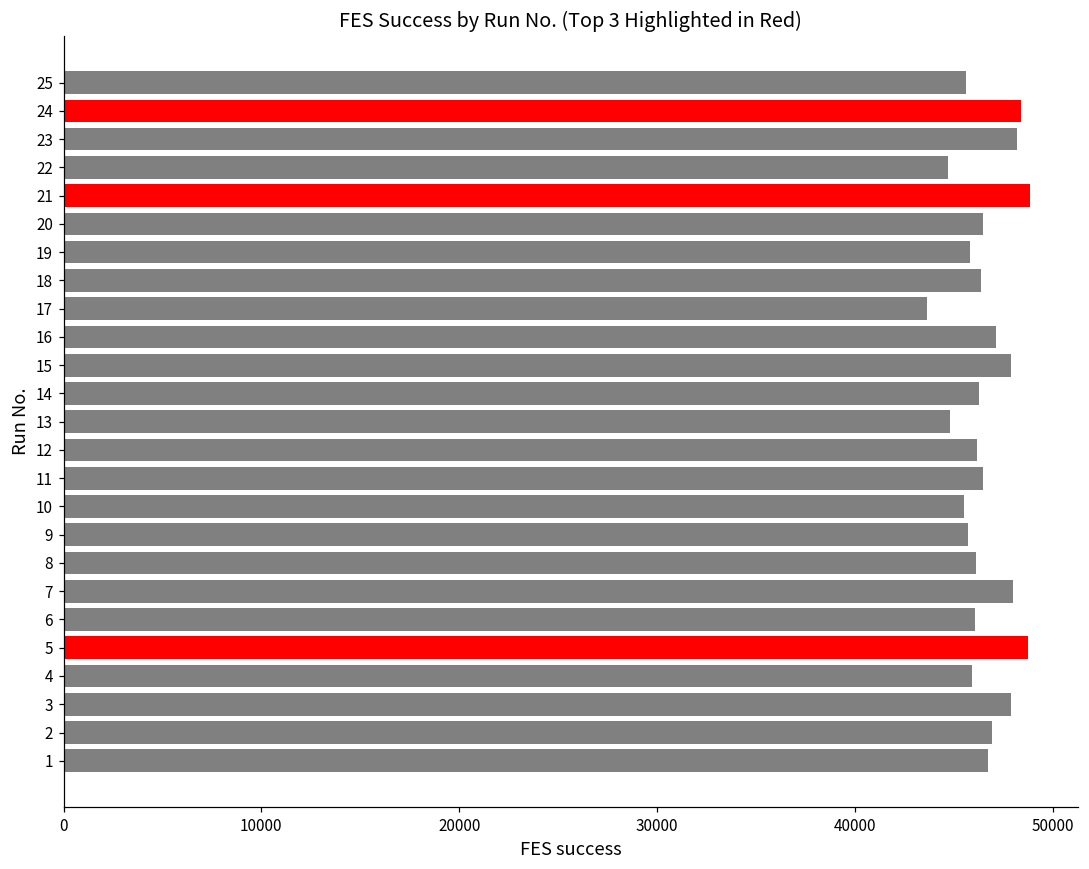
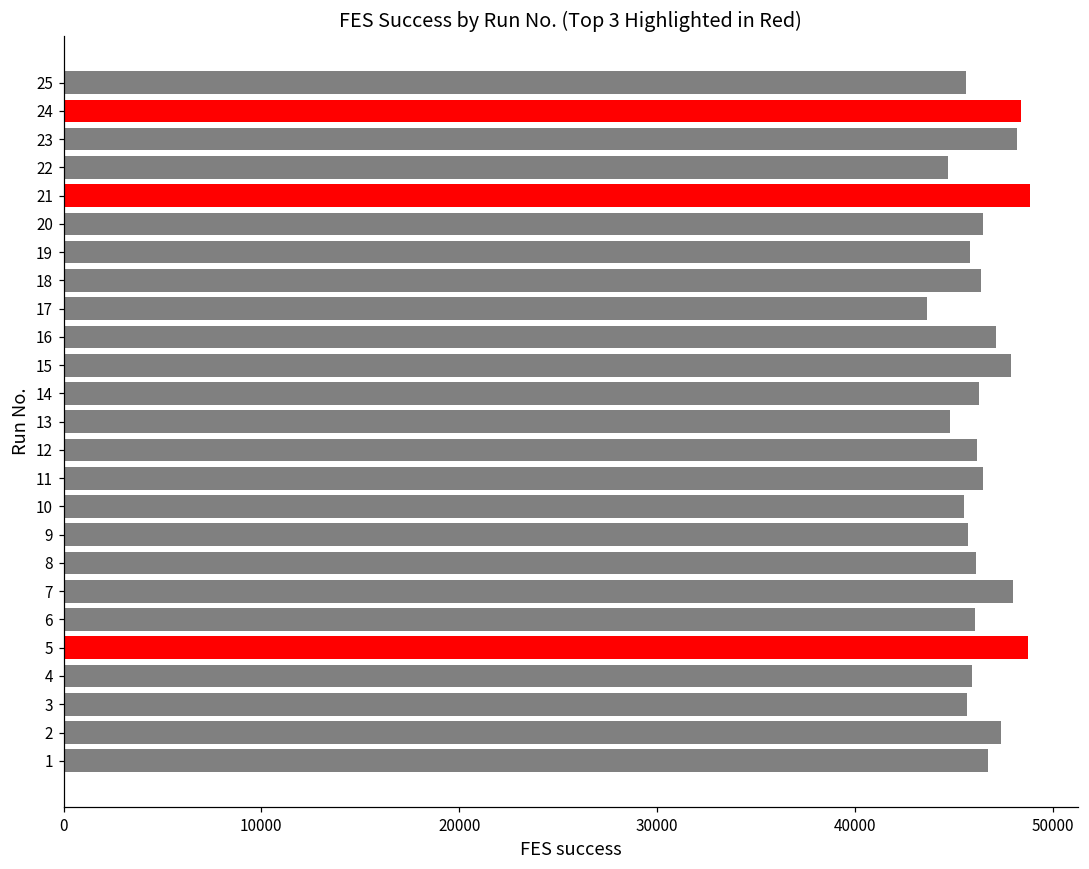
3: 47900 -> 45700
2: 46900 -> 47400
